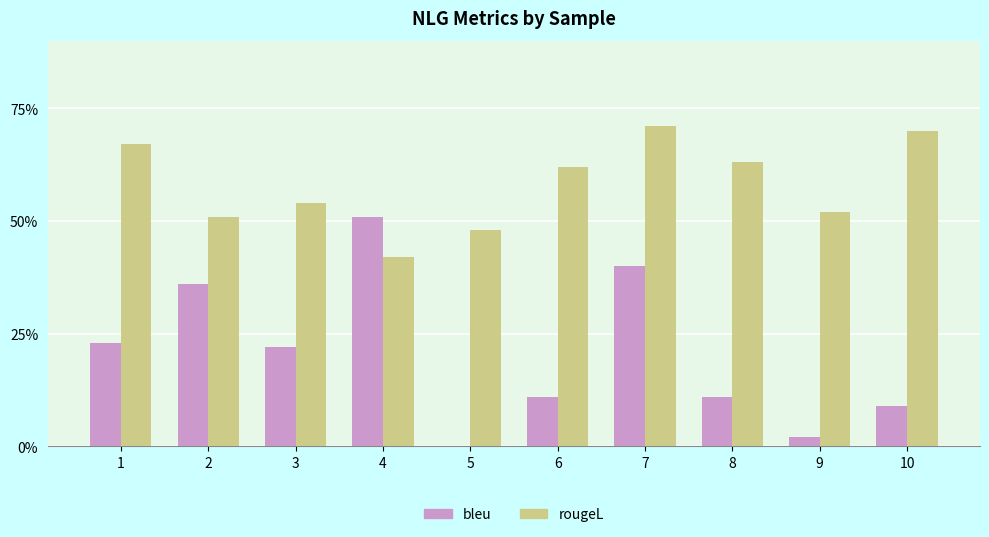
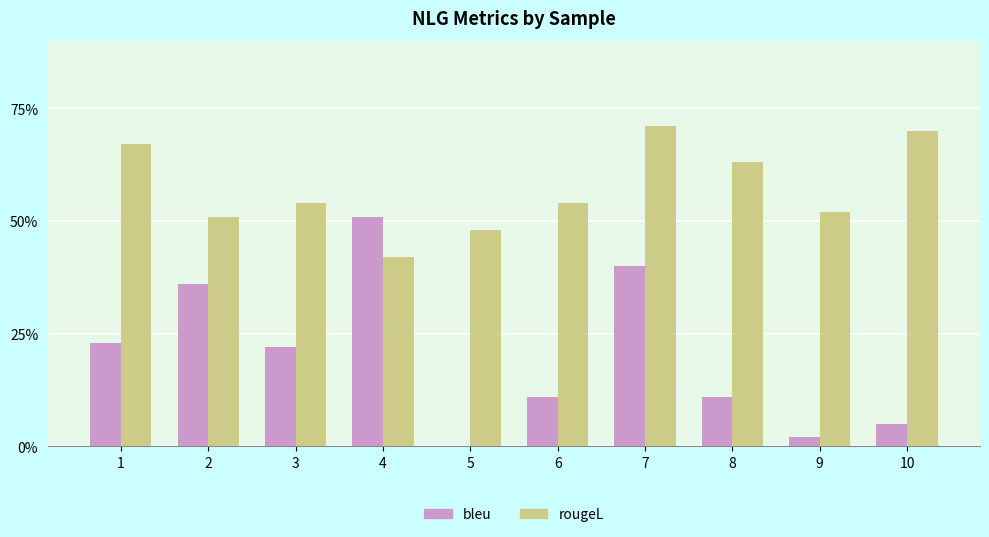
rougeL, 6: 62% -> 54%
bleu, 10: 9% -> 5%
